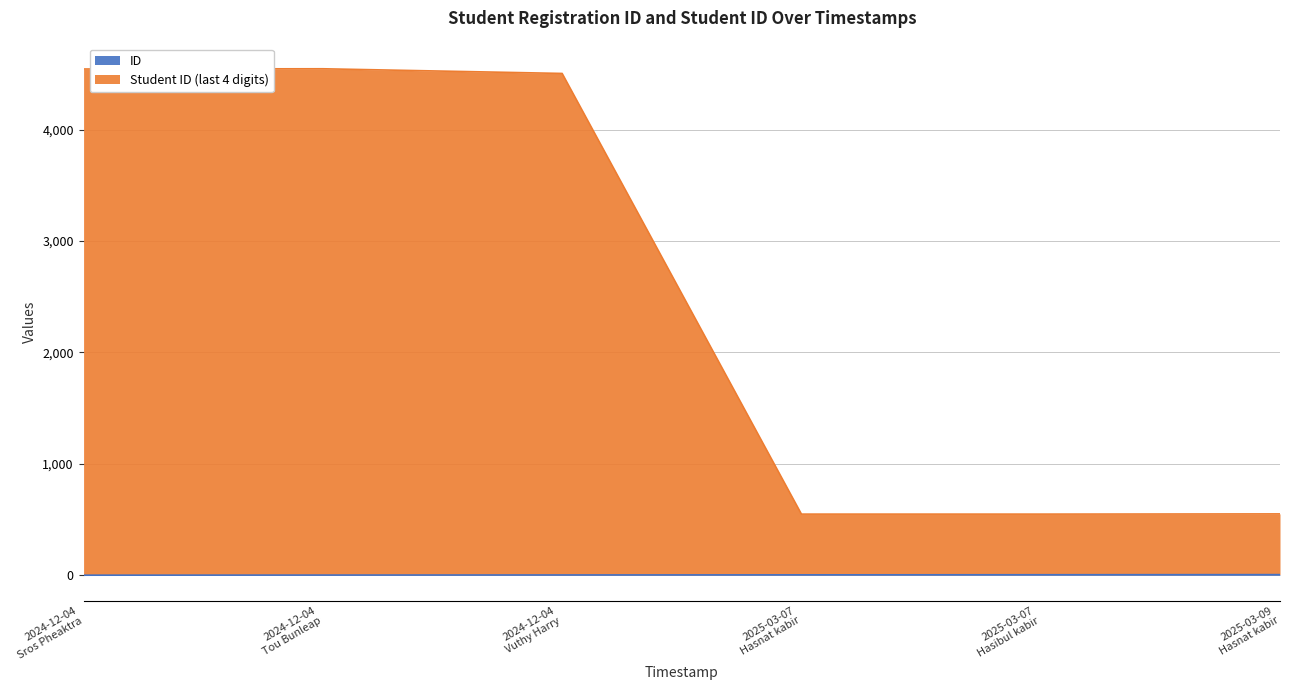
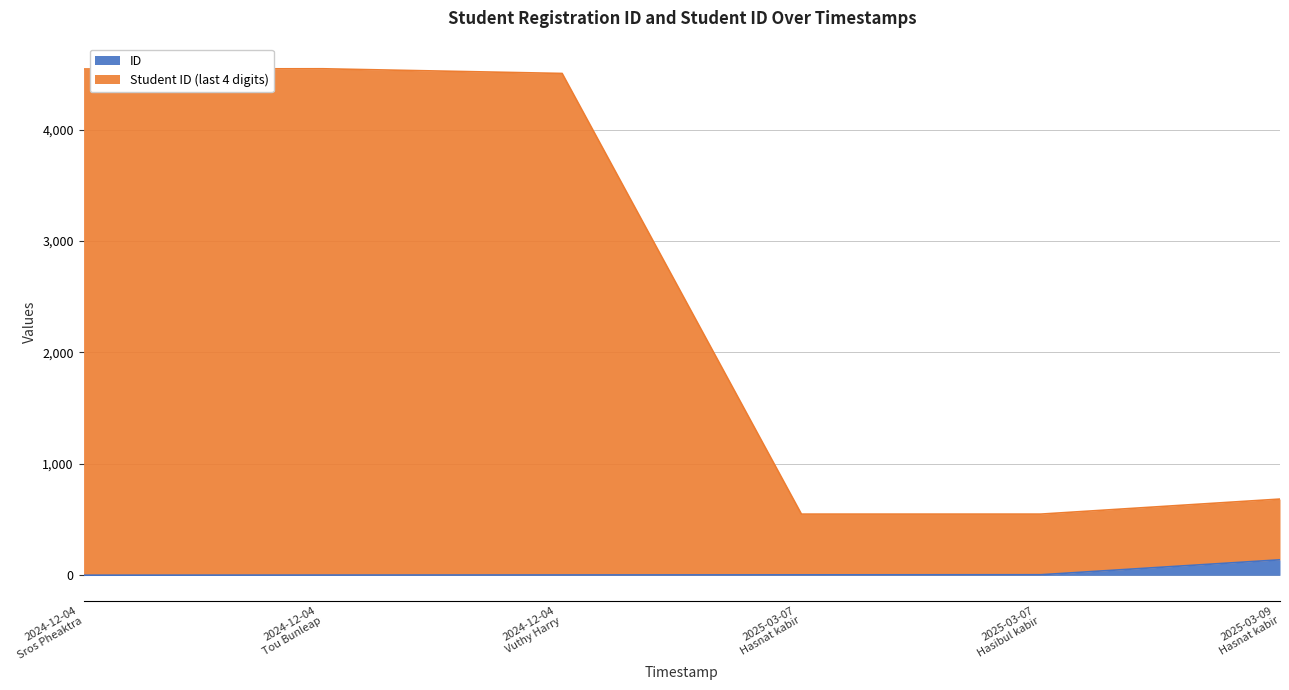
ID, 2025-03-09 Hasnat kabir: 10 -> 140
